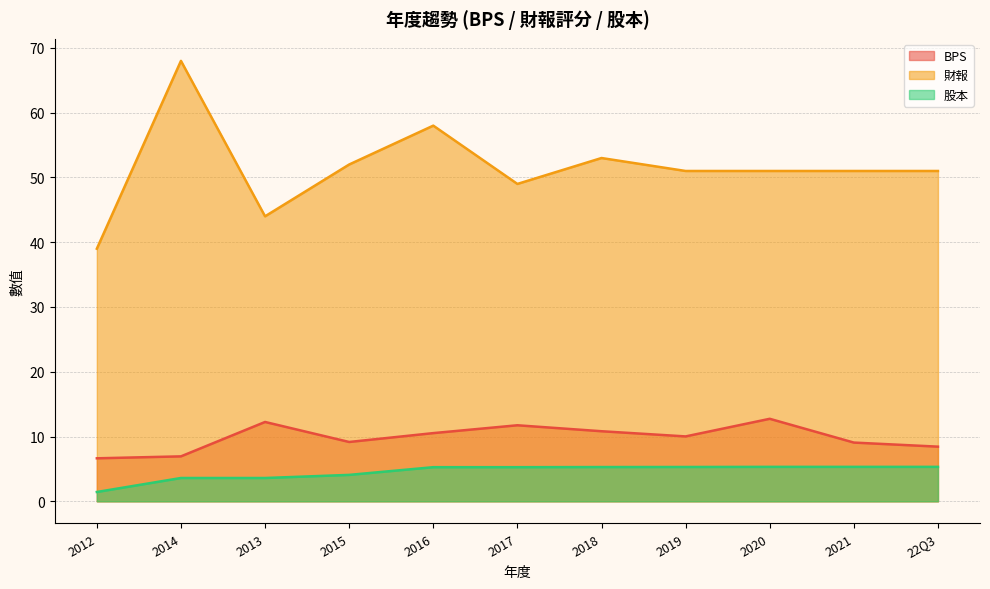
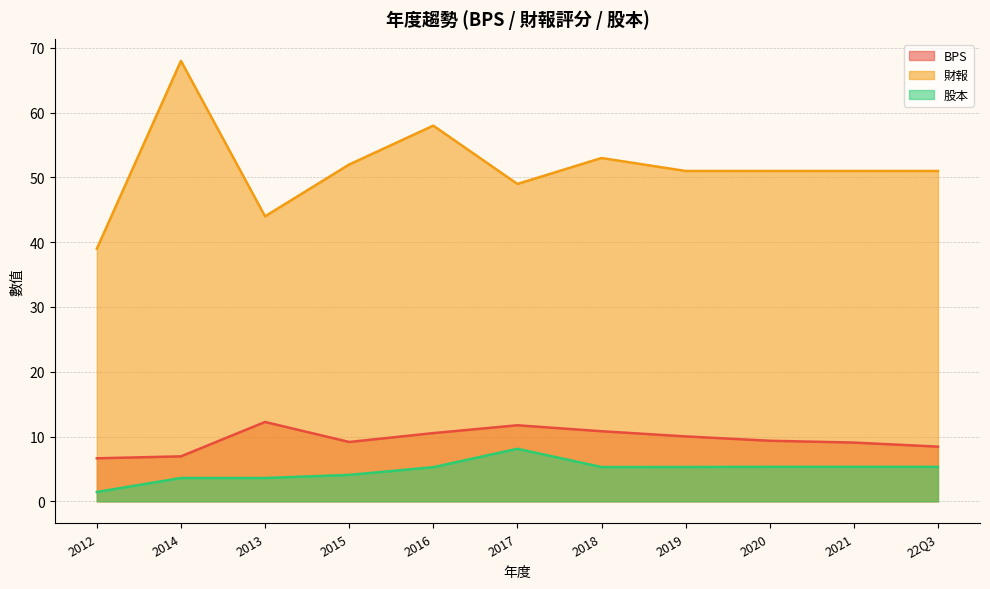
股本, 2017: 5 -> 8
BPS, 2020: 13 -> 9
